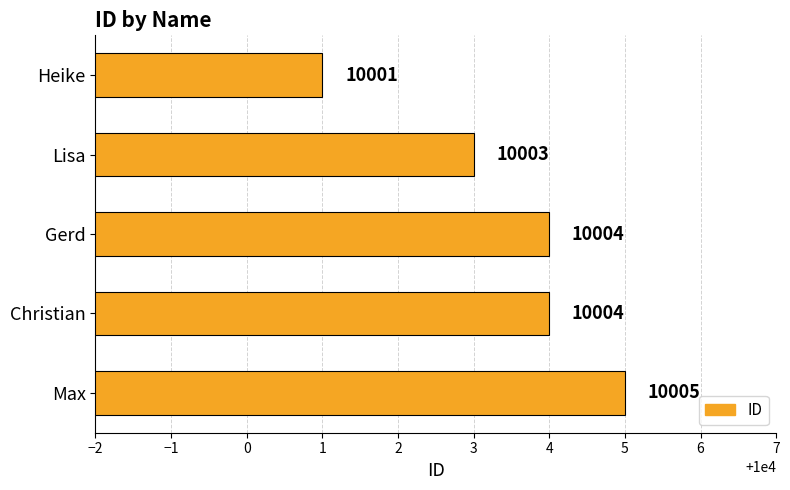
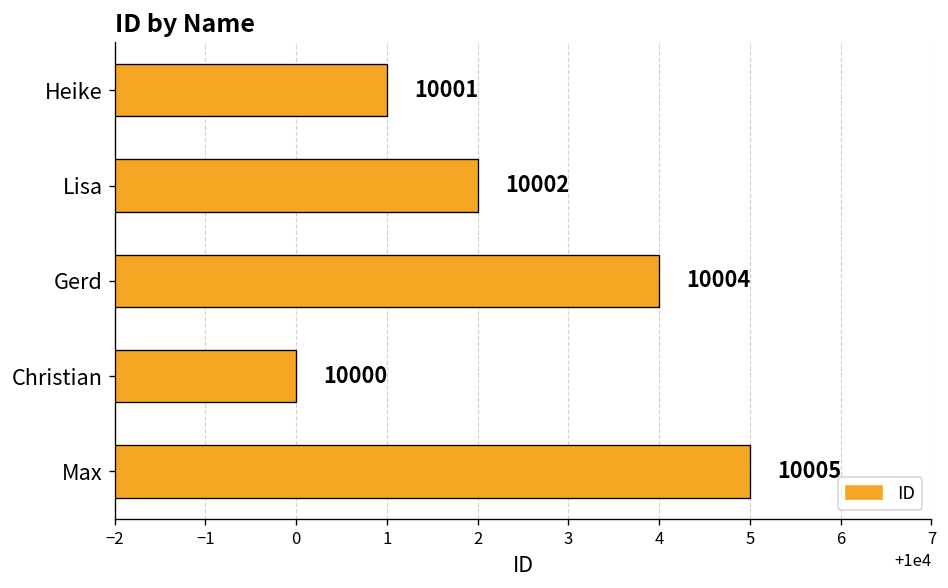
Lisa: 10003 -> 10002
Christian: 10004 -> 10000
